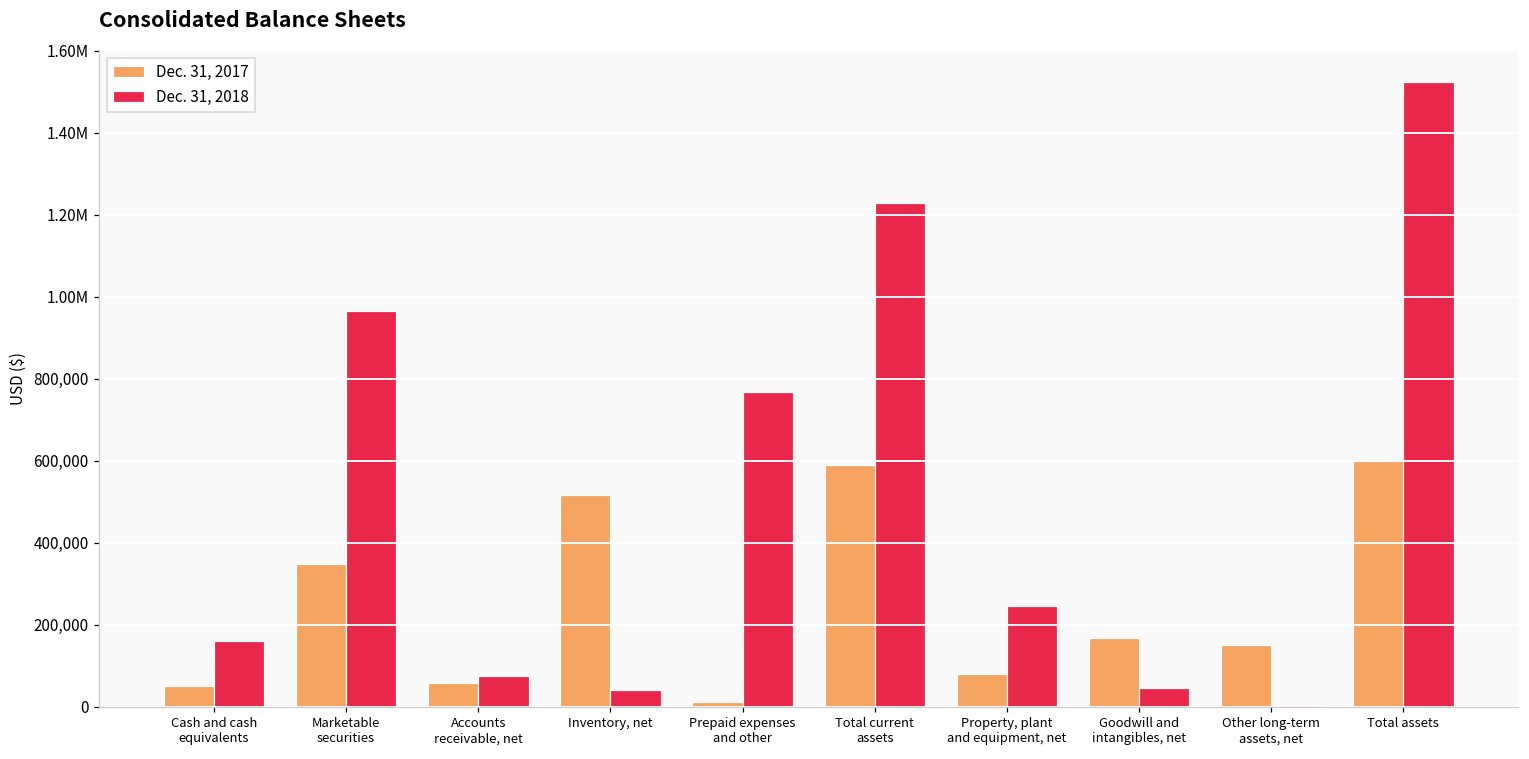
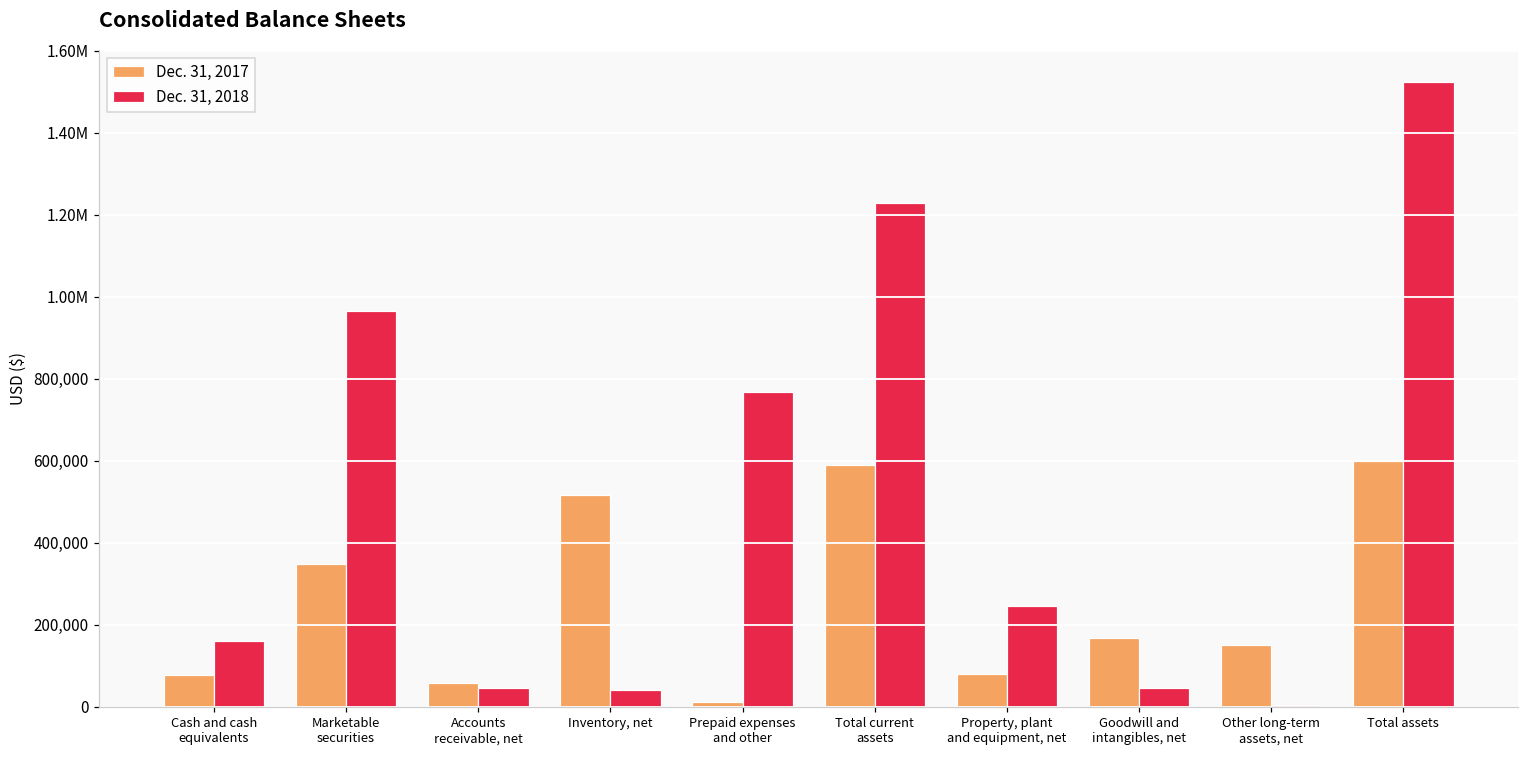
Dec. 31, 2017, Cash and cash equivalents: 50,000 -> 80,000
Dec. 31, 2018, Accounts receivable, net: 80,000 -> 40,000
